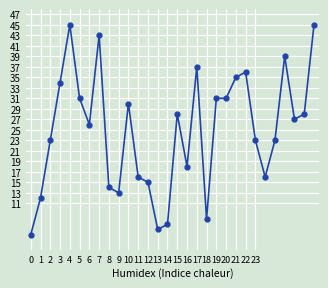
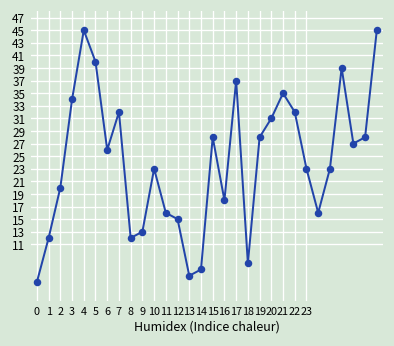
2: 23 -> 20
5: 31 -> 40
7: 43 -> 32
8: 14 -> 12
10: 30 -> 23
19: 31 -> 28
22: 36 -> 32
